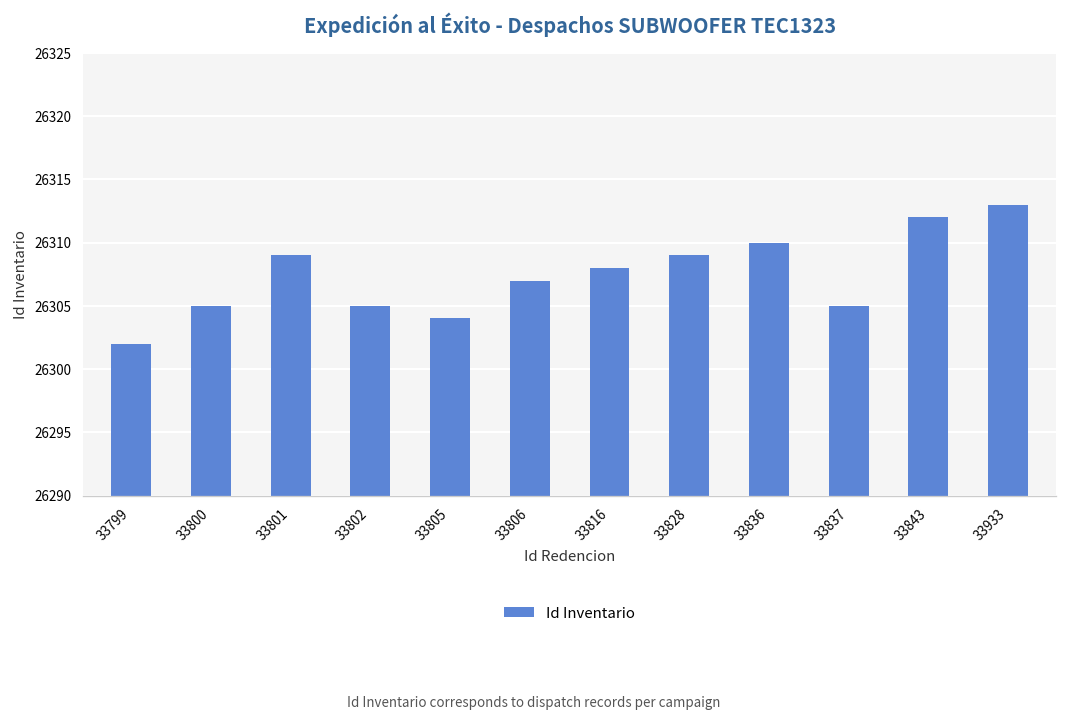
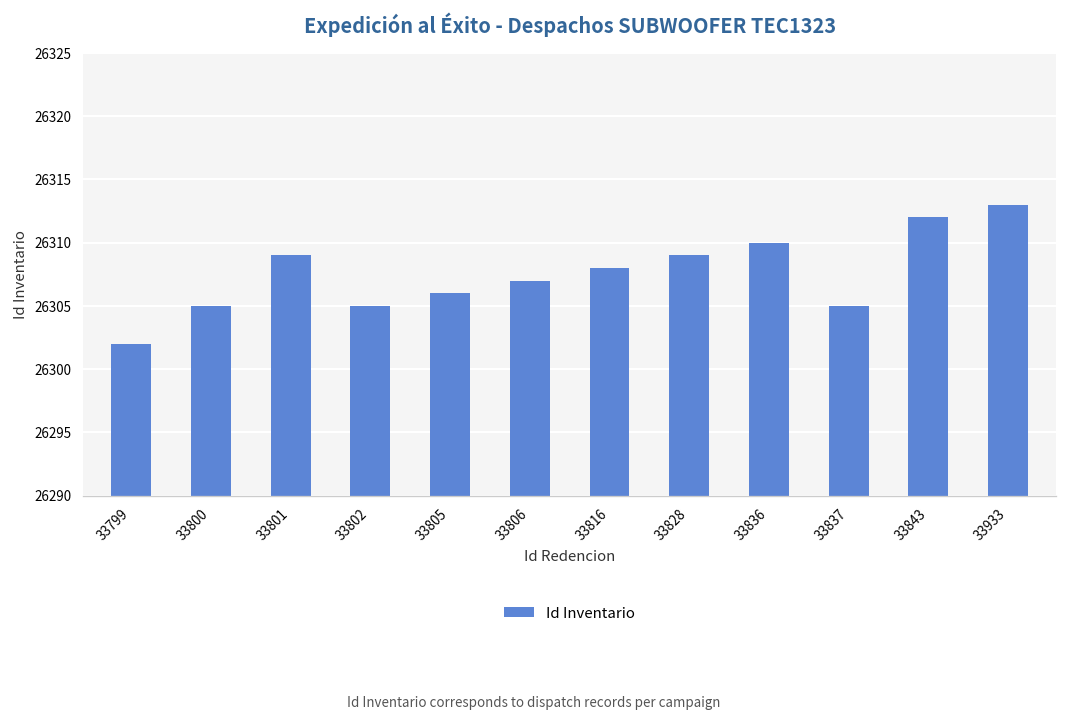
33805: 26304 -> 26306
